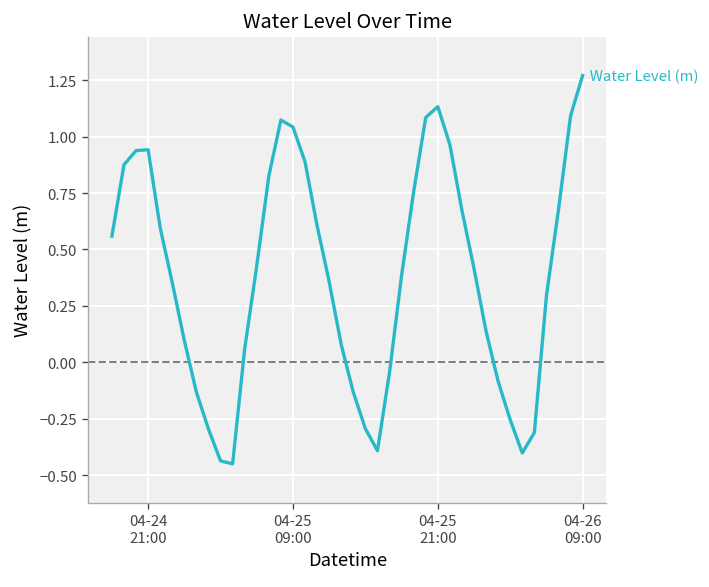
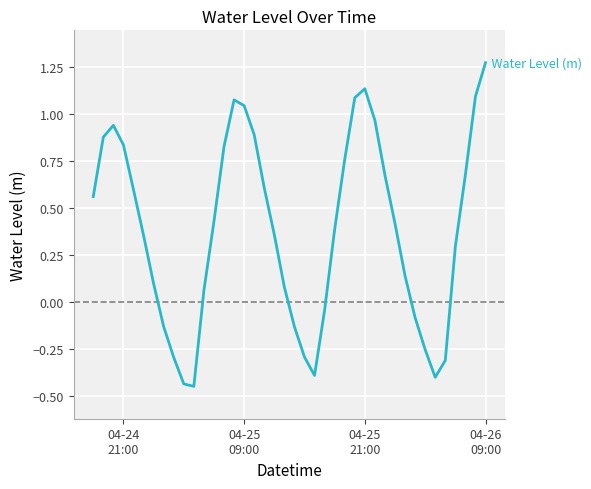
04-24 21:00: 0.94 -> 0.83
